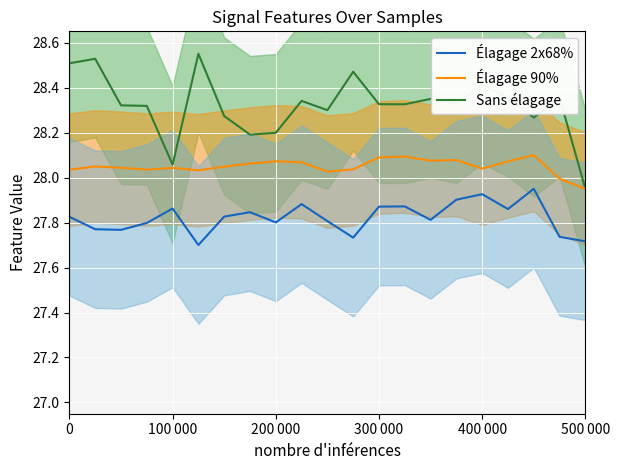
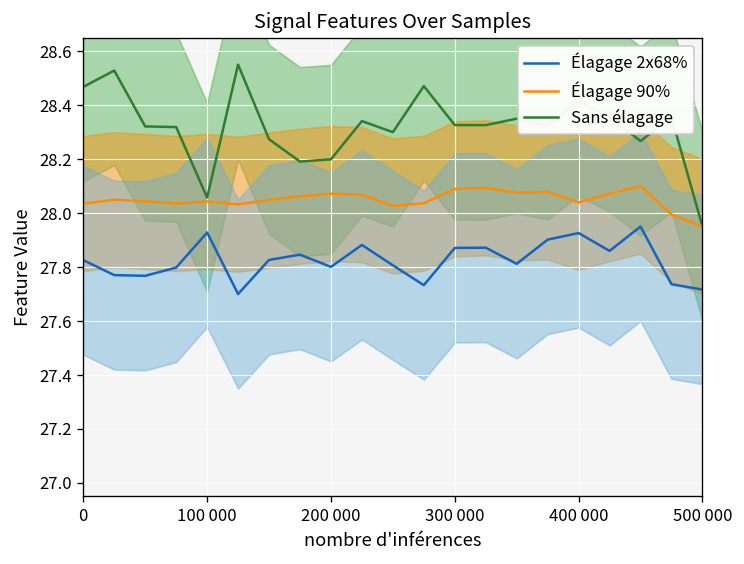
Sans élagage, 0: 28.51 -> 28.47
Élagage 2x68%, 100 000: 27.86 -> 27.93
